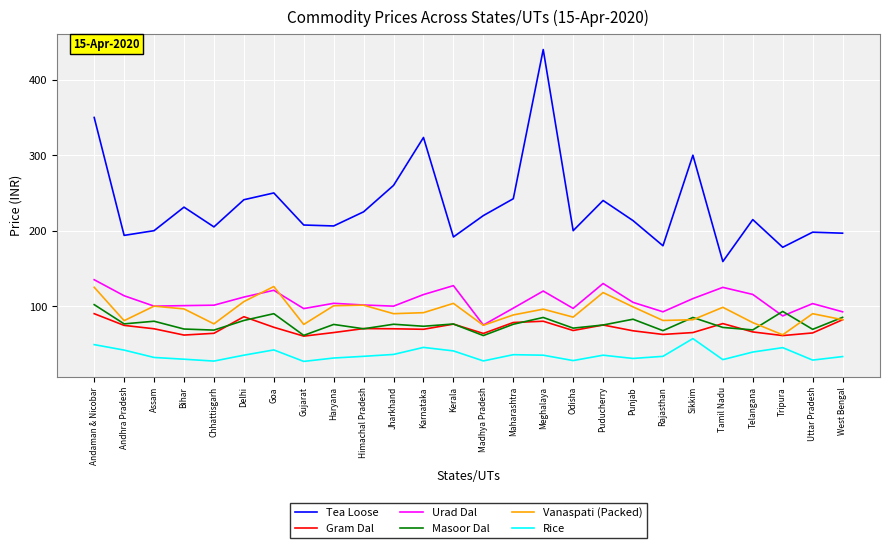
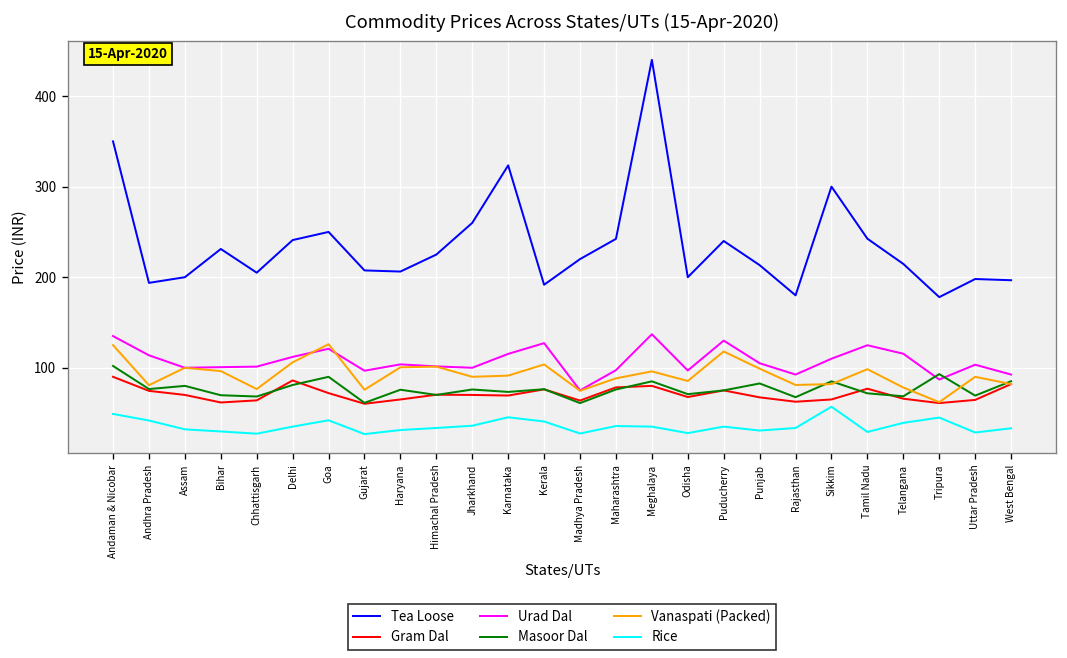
Urad Dal, Meghalaya: 120 -> 140
Tea Loose, Tamil Nadu: 160 -> 240
